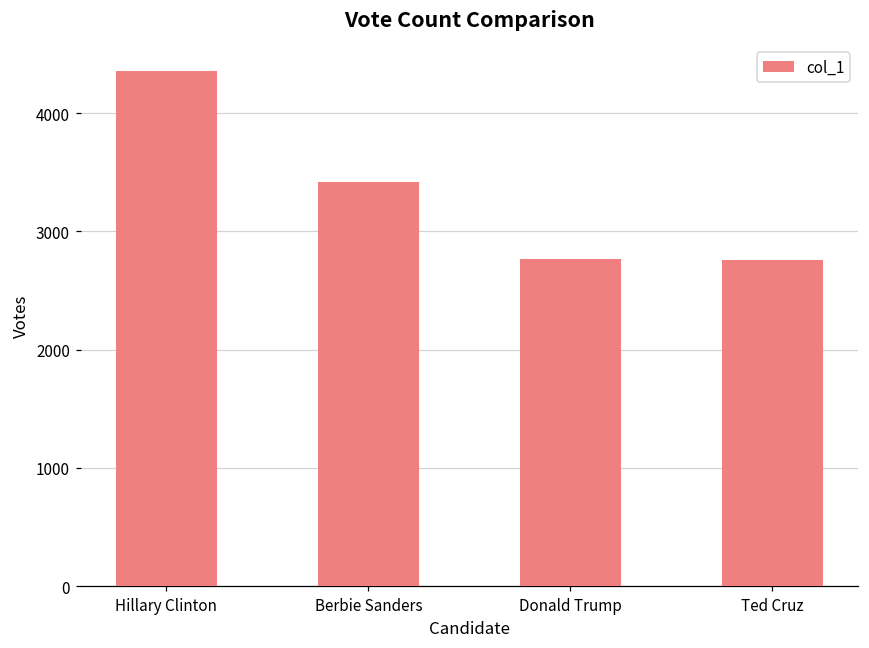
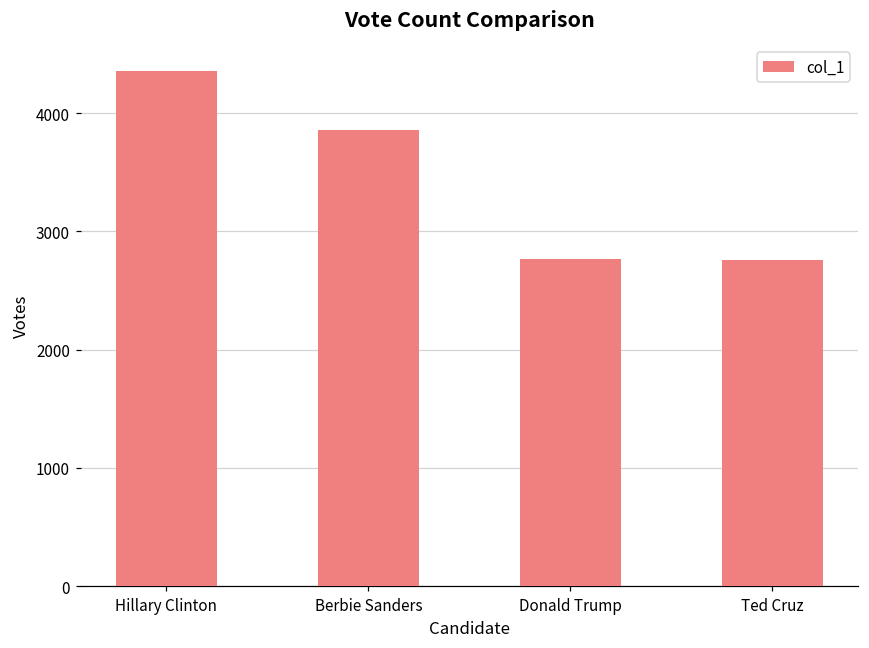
Berbie Sanders: 3420 -> 3860
